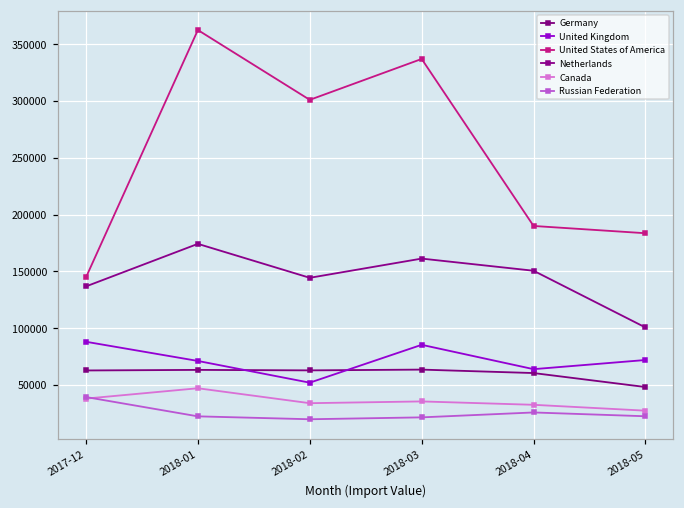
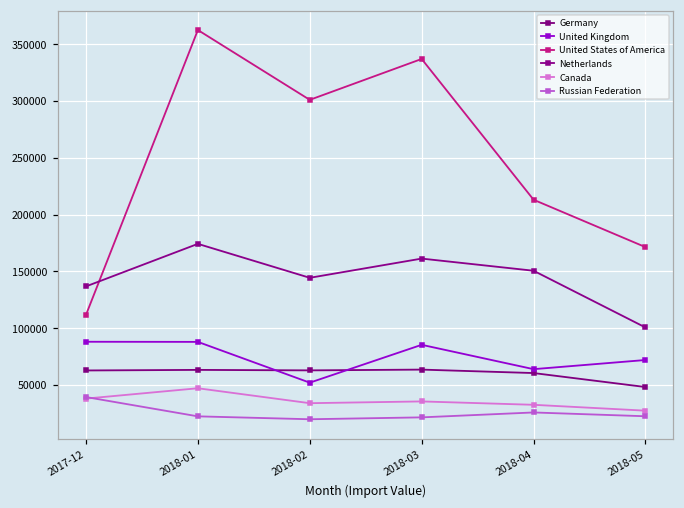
United States of America, 2017-12: 145000 -> 112000
United Kingdom, 2018-01: 71000 -> 88000
United States of America, 2018-04: 190000 -> 213000
United States of America, 2018-05: 184000 -> 171000
